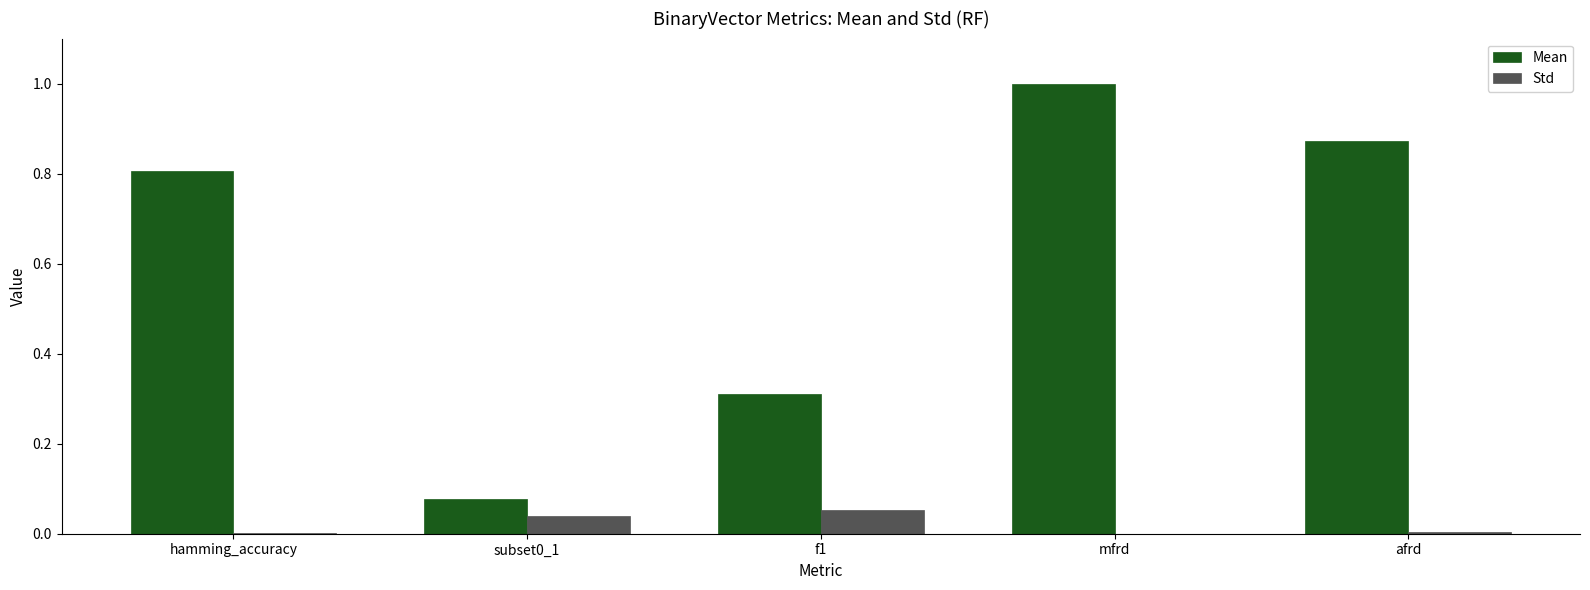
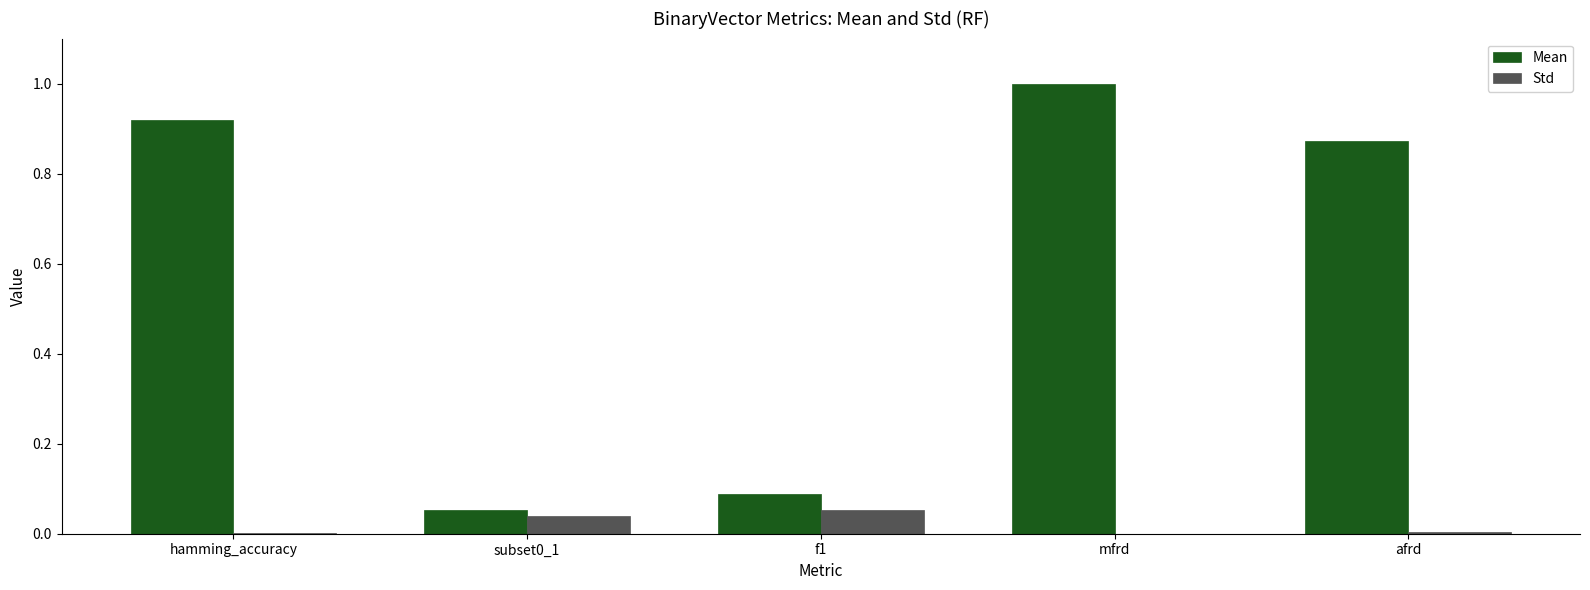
Mean, hamming_accuracy: 0.81 -> 0.92
Mean, subset0_1: 0.08 -> 0.05
Mean, f1: 0.31 -> 0.09
